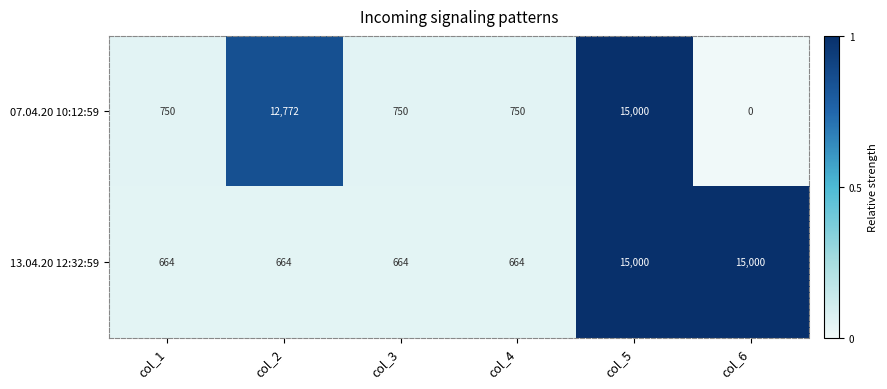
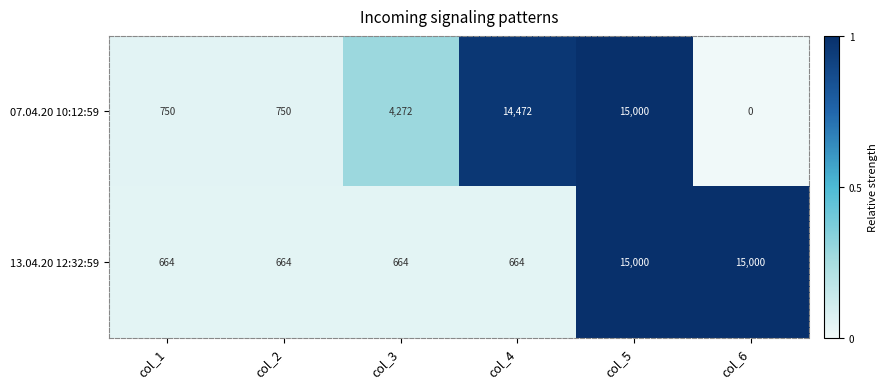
07.04.20 10:12:59, col_2: 12,772 -> 750
07.04.20 10:12:59, col_3: 750 -> 4,272
07.04.20 10:12:59, col_4: 750 -> 14,472
